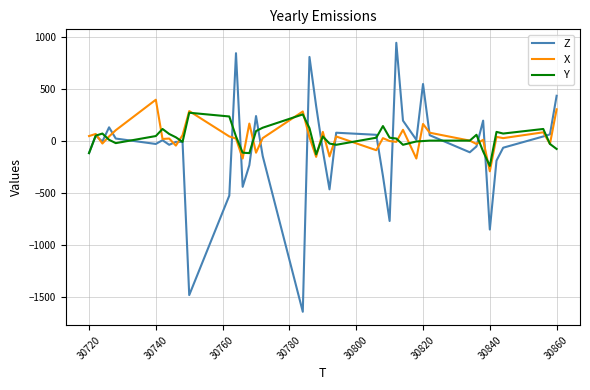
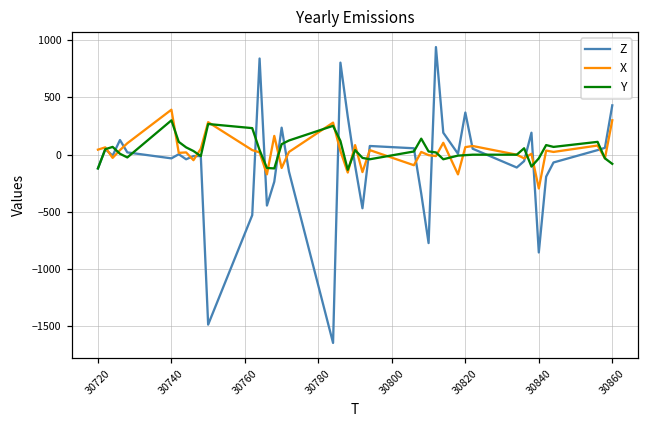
Y, 30740: 40 -> 300
Z, 30820: 540 -> 370
X, 30820: 160 -> 70
Y, 30840: -240 -> -30
